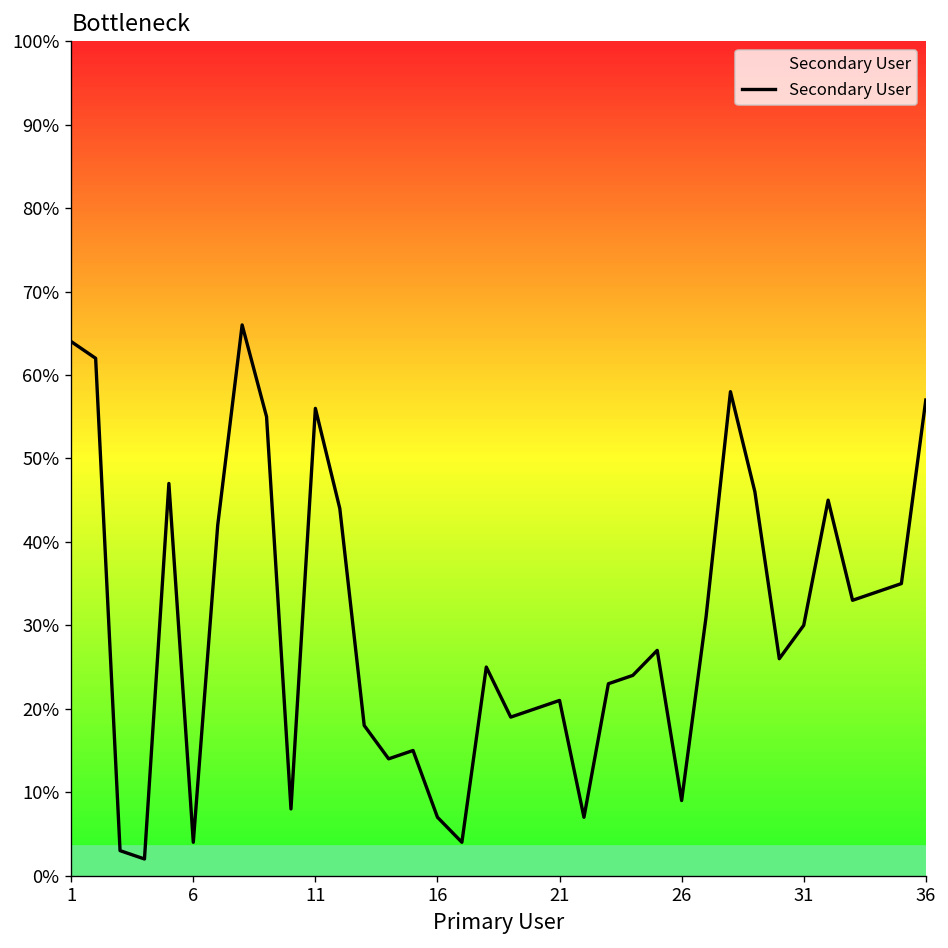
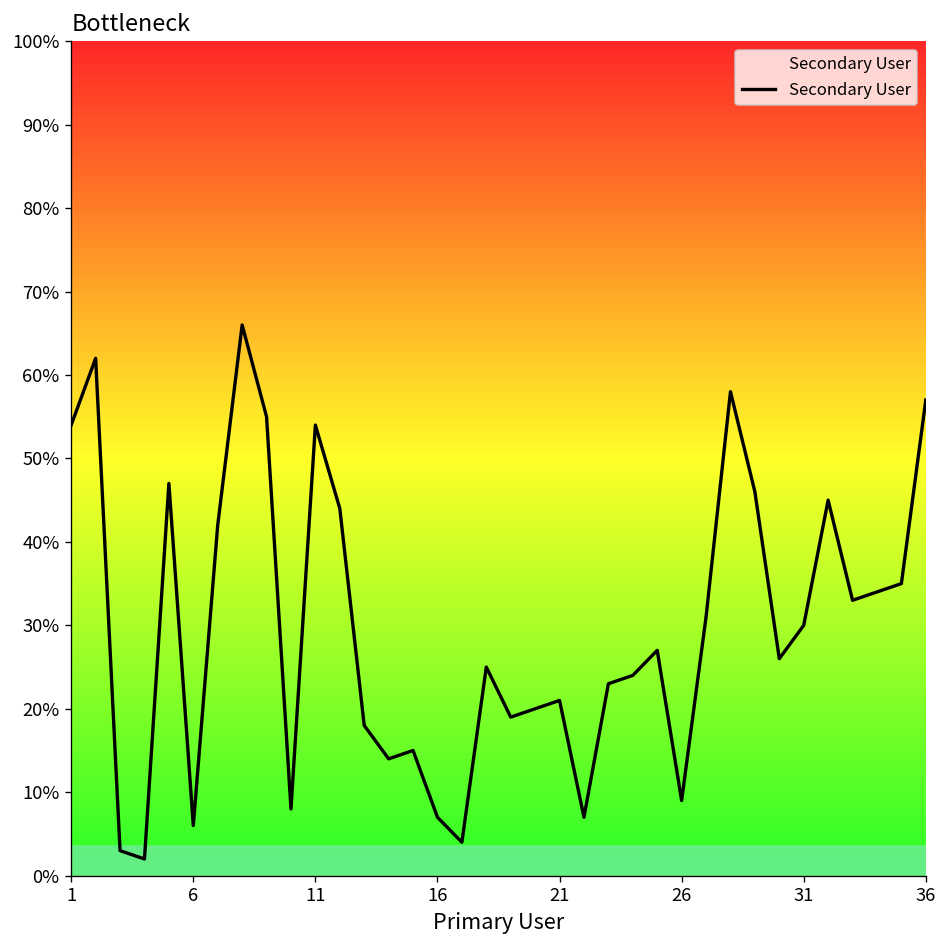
1: 64% -> 54%
6: 4% -> 6%
11: 56% -> 54%
